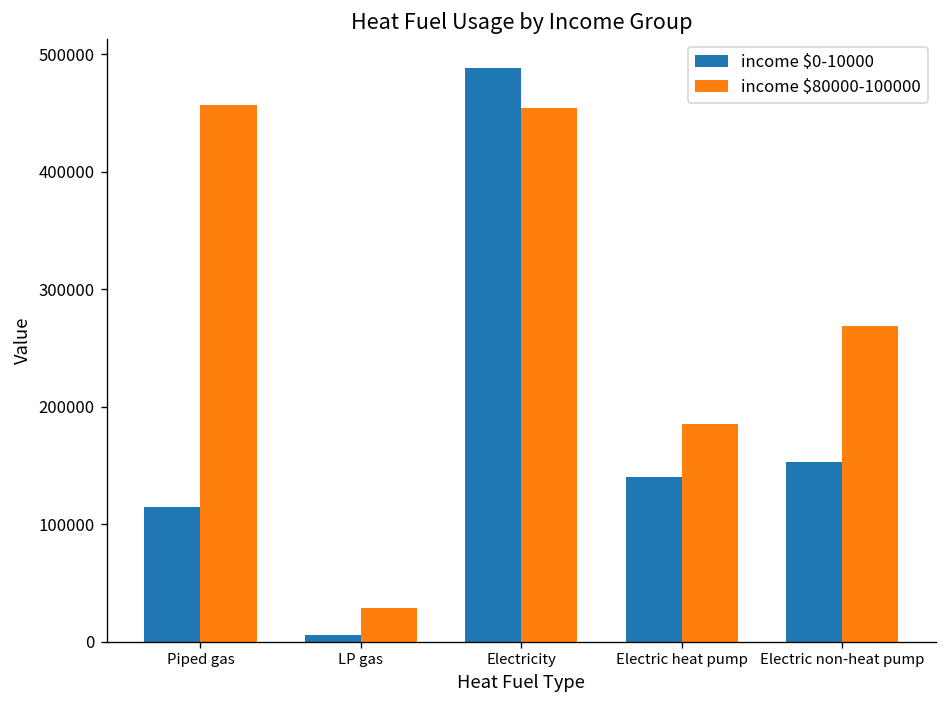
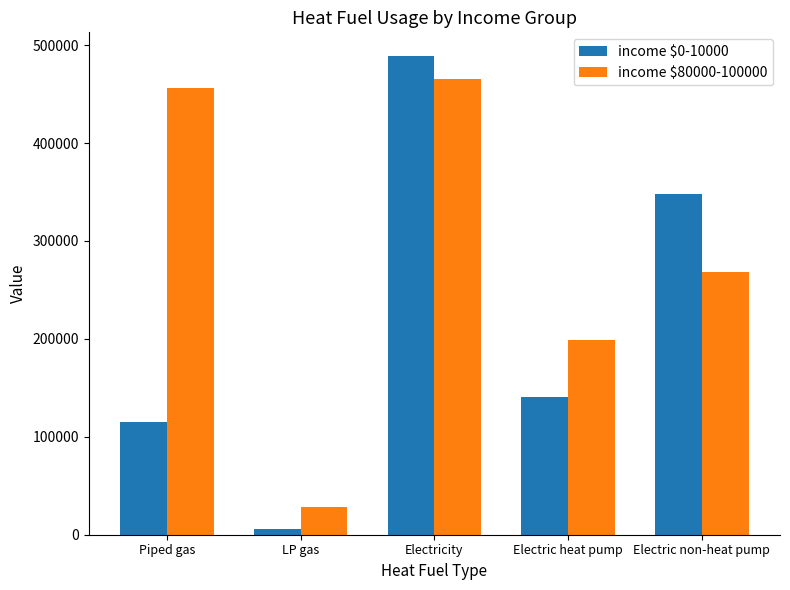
income $80000-100000, Electricity: 450000 -> 470000
income $80000-100000, Electric heat pump: 190000 -> 200000
income $0-10000, Electric non-heat pump: 150000 -> 350000
